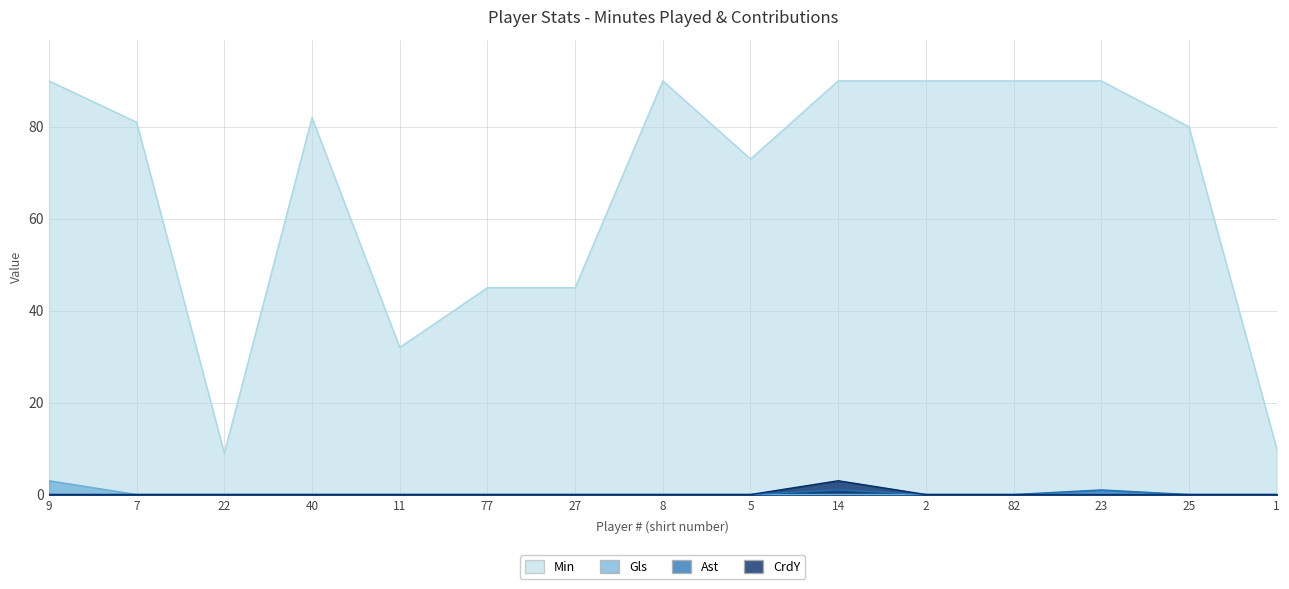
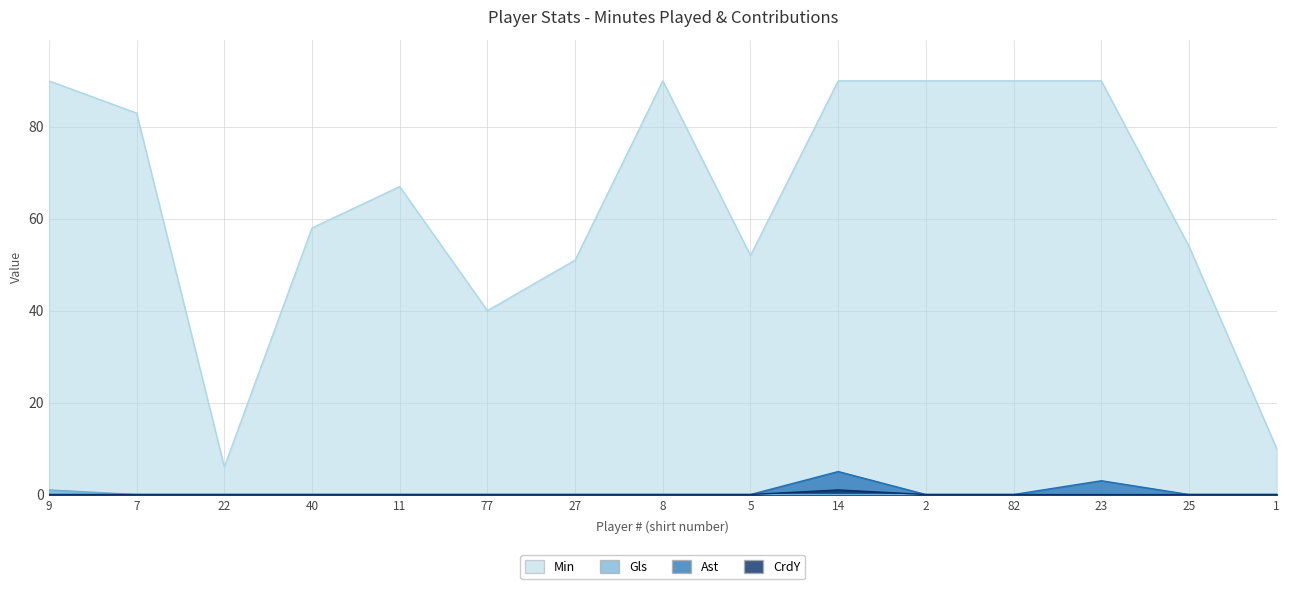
Gls, 9: 3 -> 1
Min, 7: 81 -> 83
Min, 22: 9 -> 6
Min, 40: 82 -> 58
Min, 11: 32 -> 67
Min, 77: 45 -> 40
Min, 27: 45 -> 51
Min, 5: 73 -> 52
Ast, 14: 1 -> 5
CrdY, 14: 3 -> 1
Ast, 23: 1 -> 3
Min, 25: 80 -> 54
